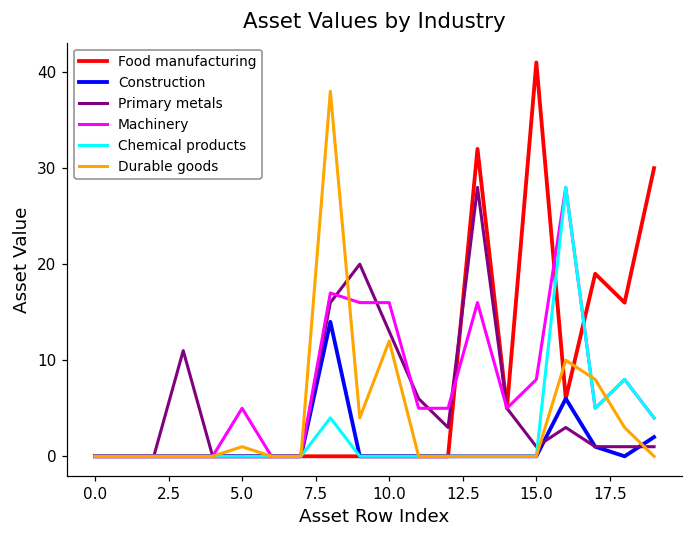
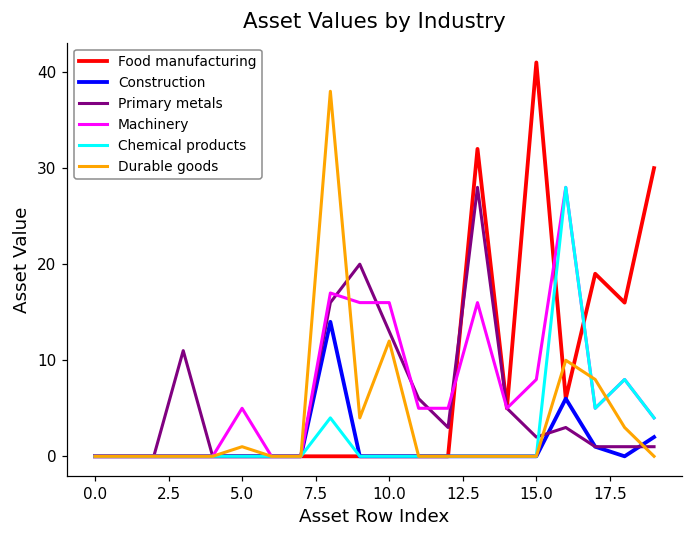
Primary metals, 15.0: 1 -> 2
